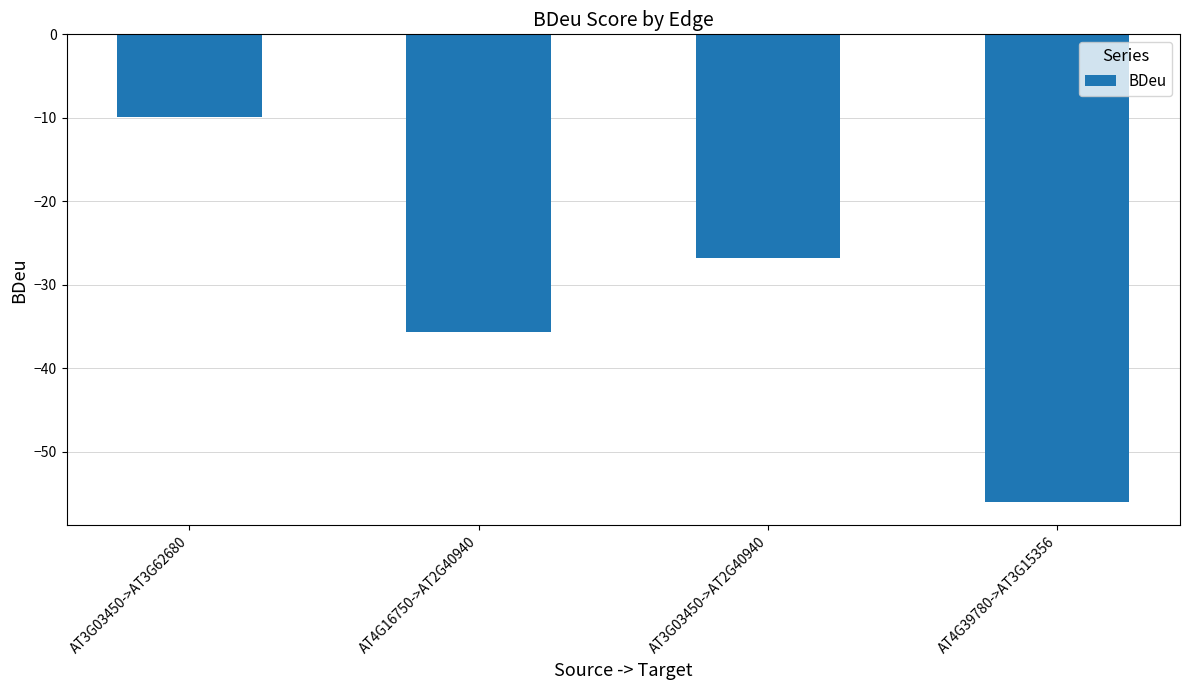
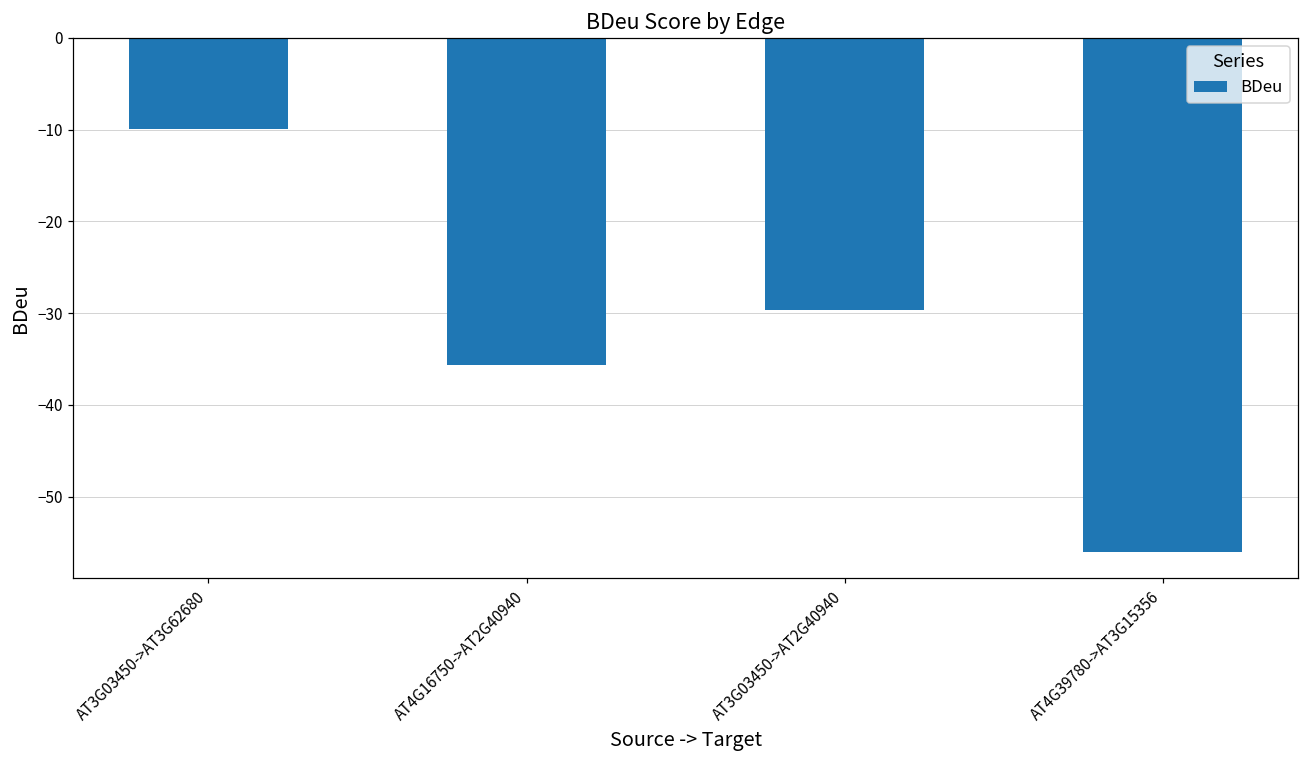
AT3G03450->AT2G40940: -27 -> -30
